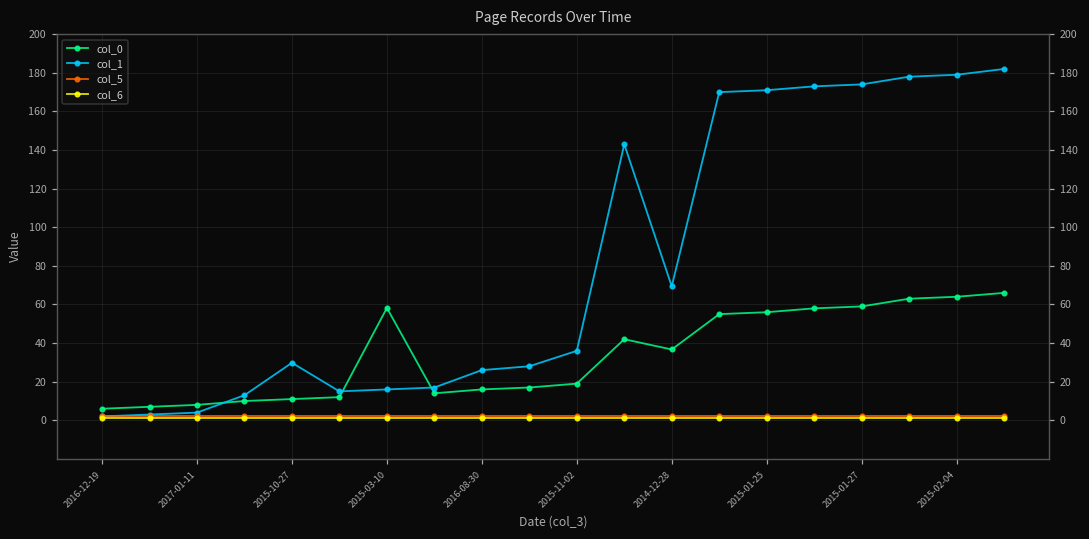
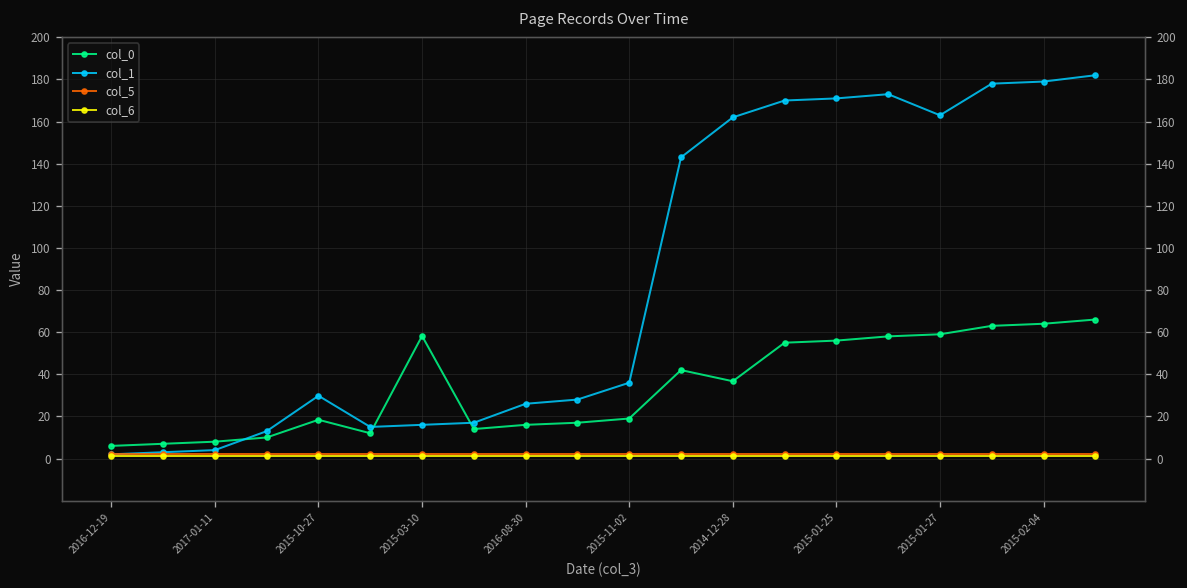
col_0, 2015-10-27: 11 -> 18
col_1, 2014-12-28: 69 -> 162
col_1, 2015-01-27: 174 -> 163
